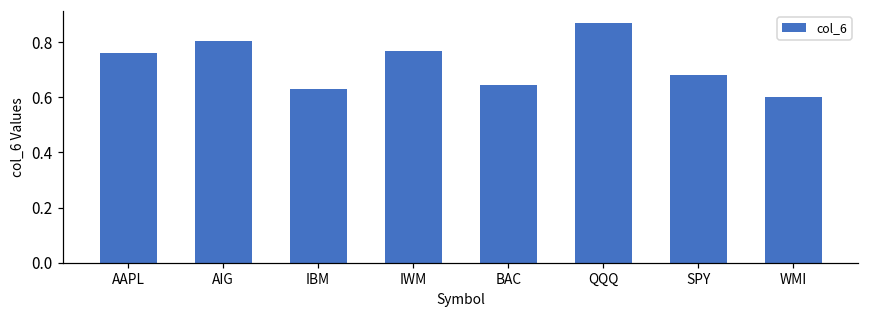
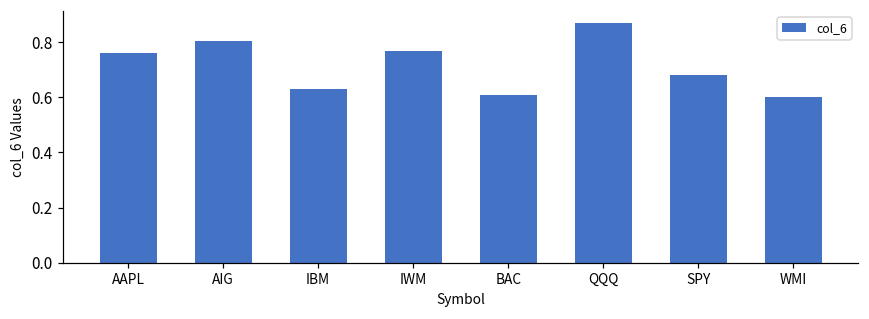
BAC: 0.64 -> 0.61
